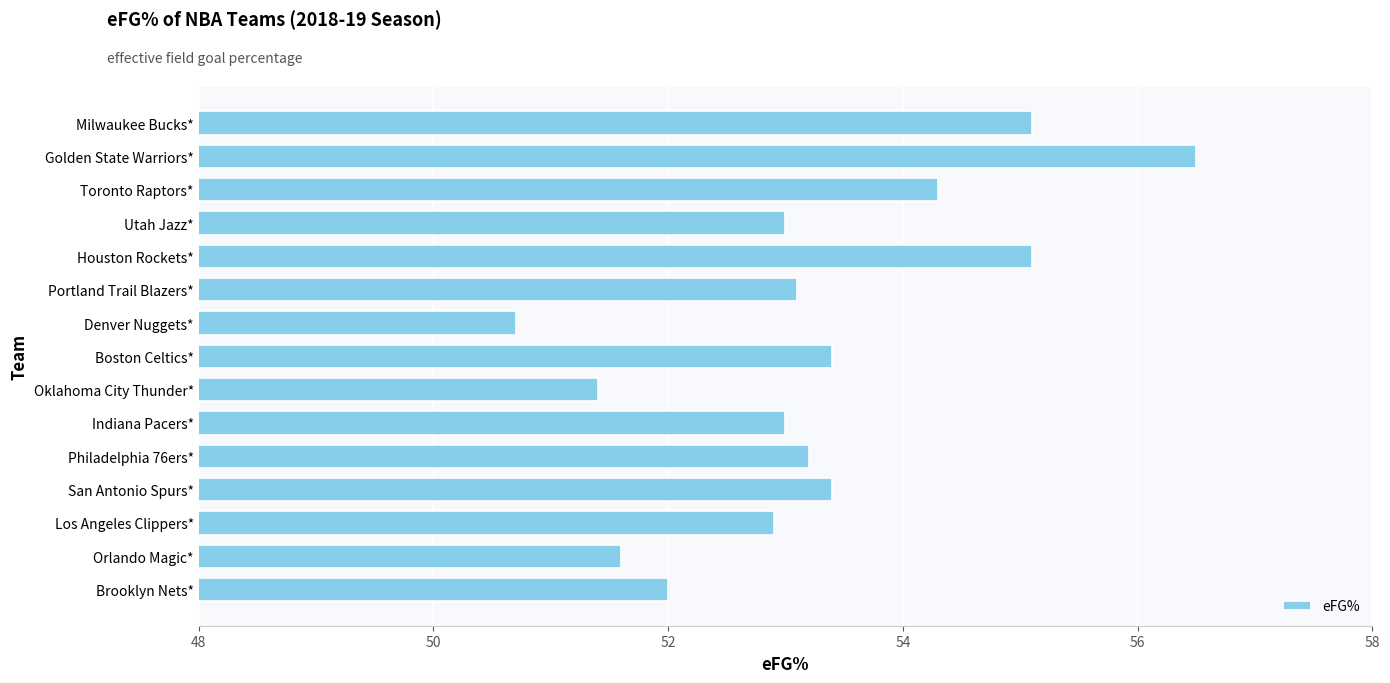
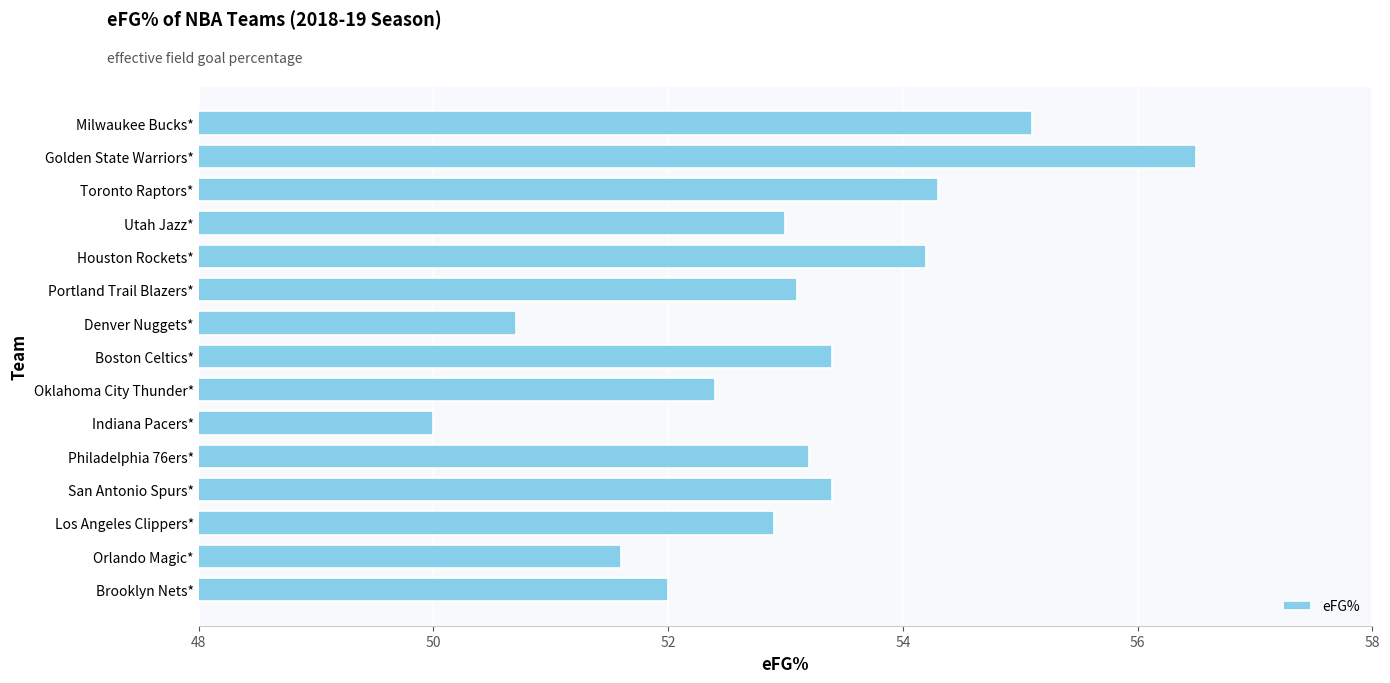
Houston Rockets*: 55.1 -> 54.2
Oklahoma City Thunder*: 51.4 -> 52.4
Indiana Pacers*: 53 -> 50
